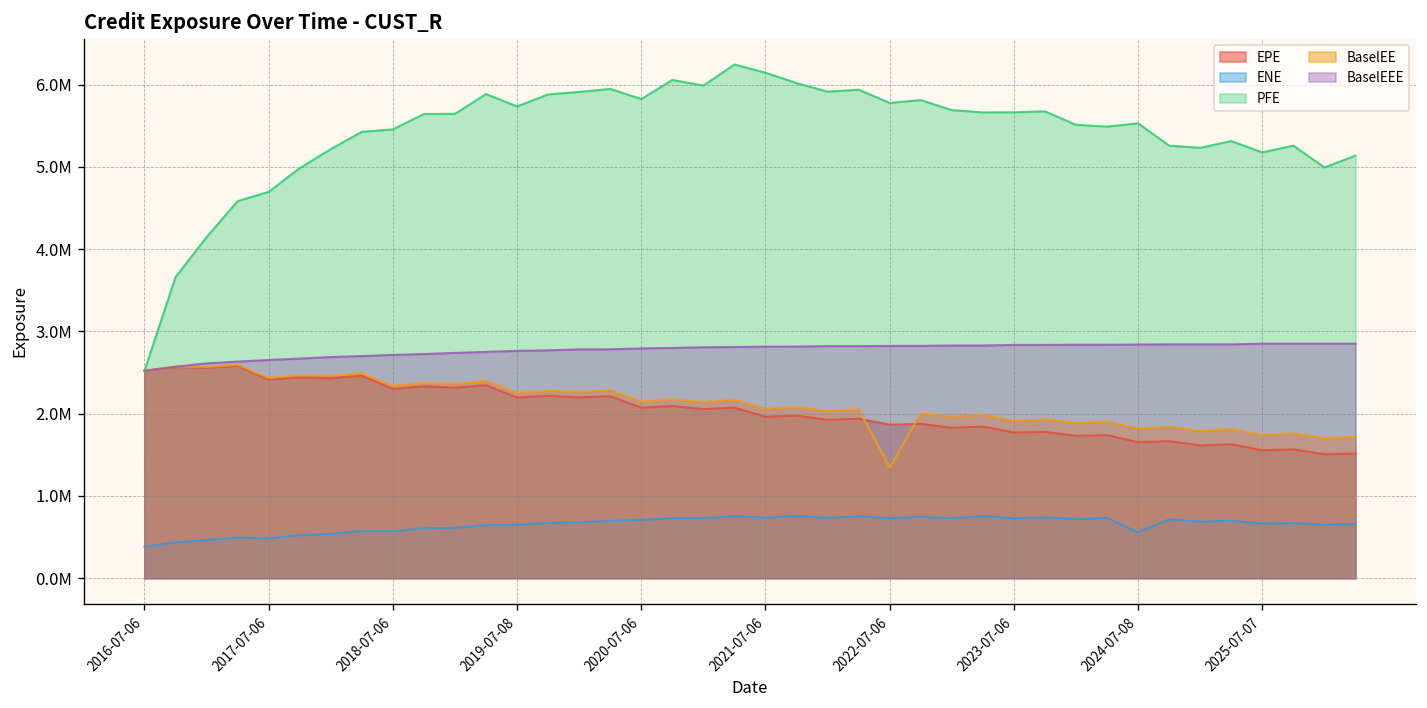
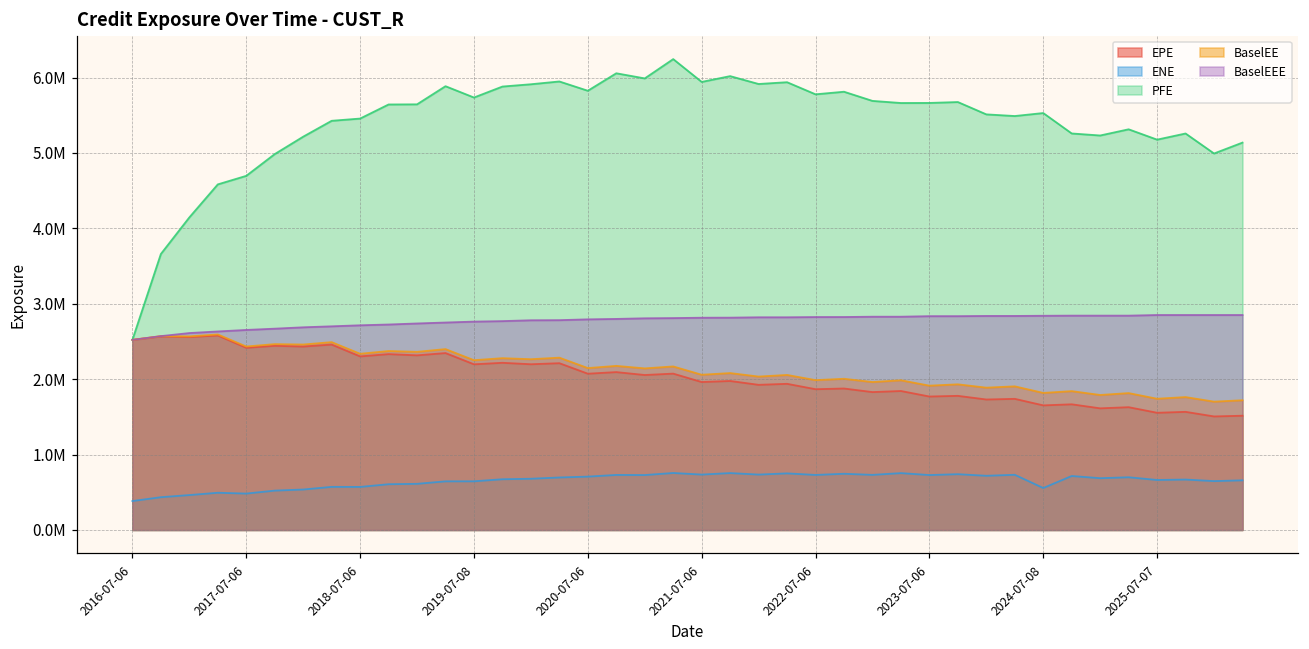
PFE, 2021-07-06: 6100000 -> 5900000
BaselEE, 2022-07-06: 1300000 -> 2000000
